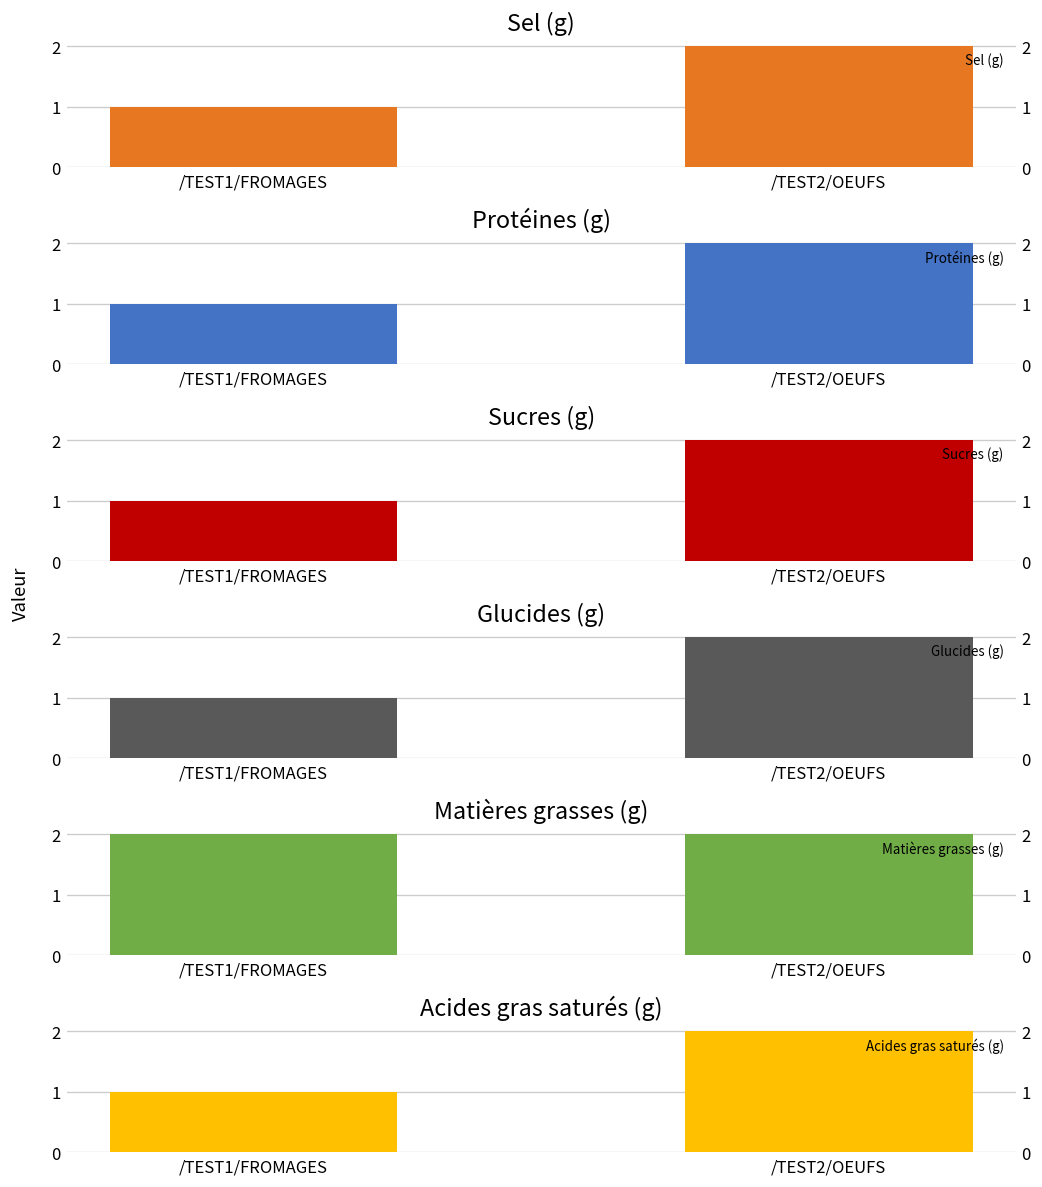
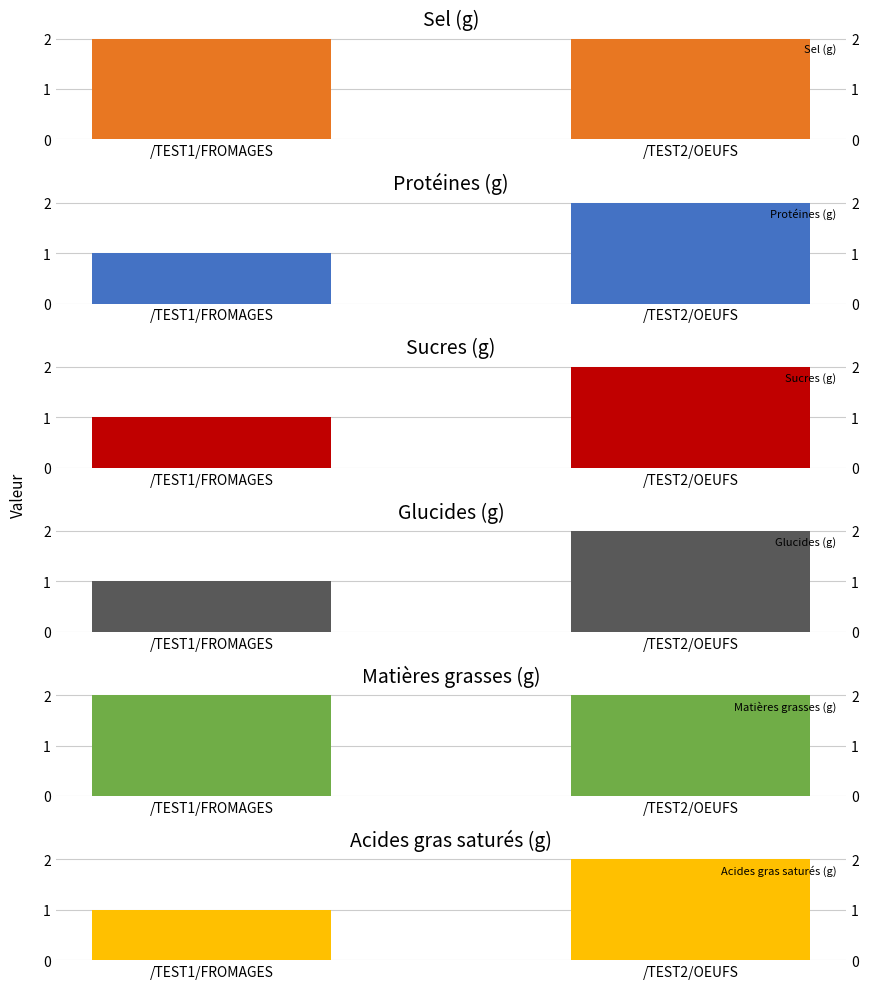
Sel (g), /TEST1/FROMAGES: 1 -> 2
